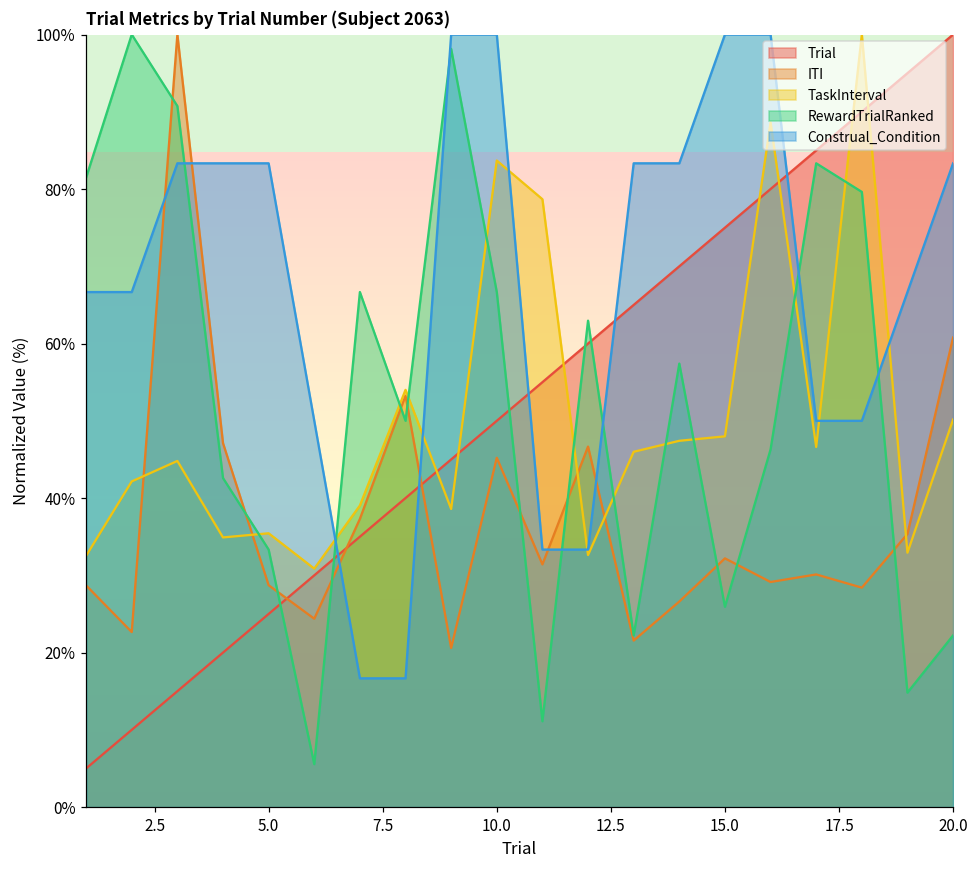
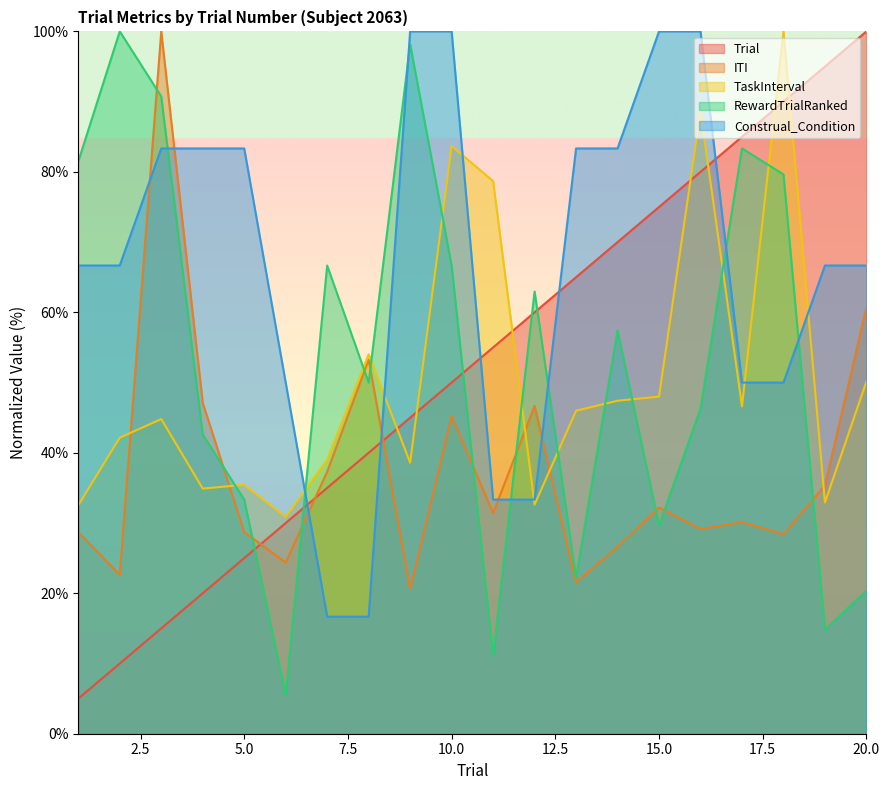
RewardTrialRanked, 15.0: 26% -> 30%
RewardTrialRanked, 20.0: 22% -> 20%
Construal_Condition, 20.0: 83% -> 67%
